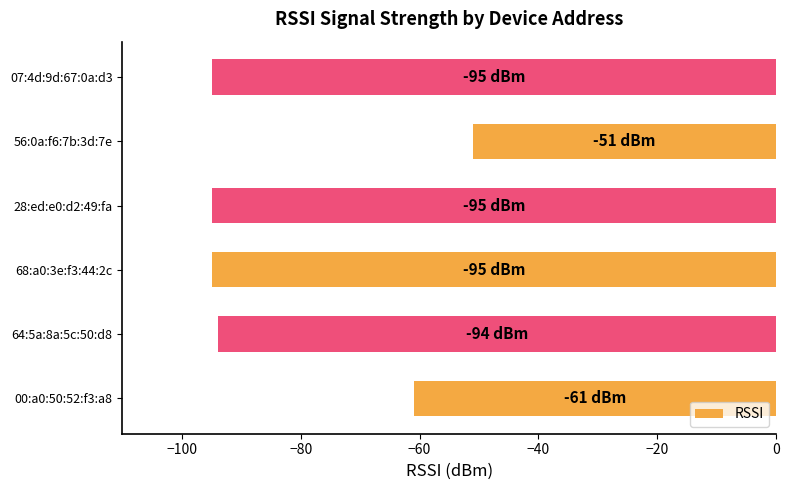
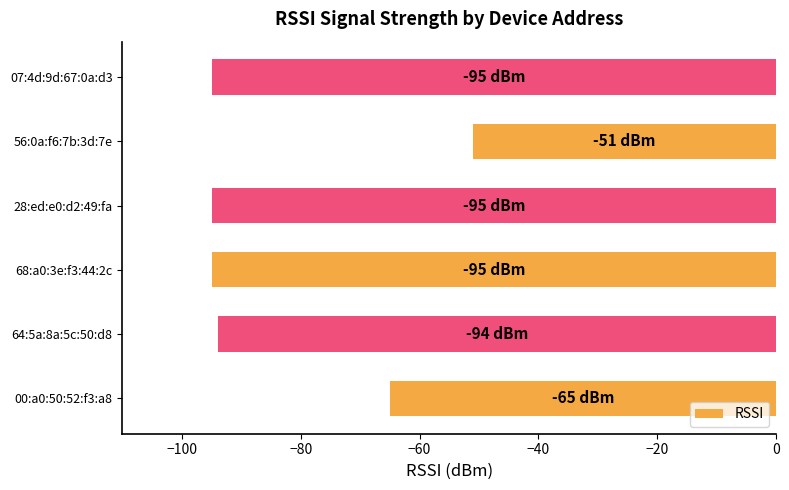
00:a0:50:52:f3:a8: -61 -> -65
